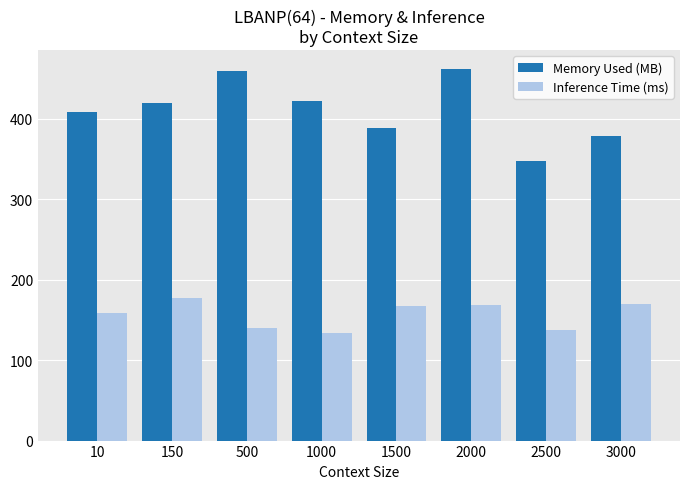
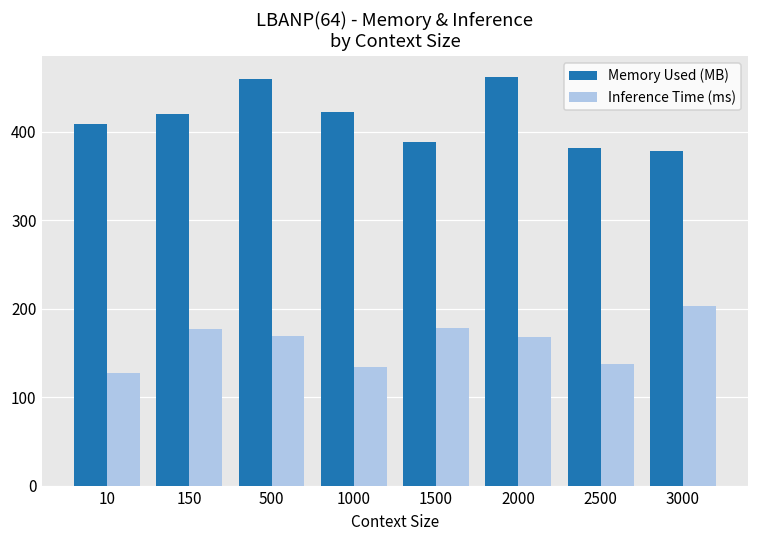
Inference Time (ms), 10: 160 -> 130
Inference Time (ms), 500: 140 -> 170
Inference Time (ms), 1500: 170 -> 180
Memory Used (MB), 2500: 350 -> 380
Inference Time (ms), 3000: 170 -> 200
